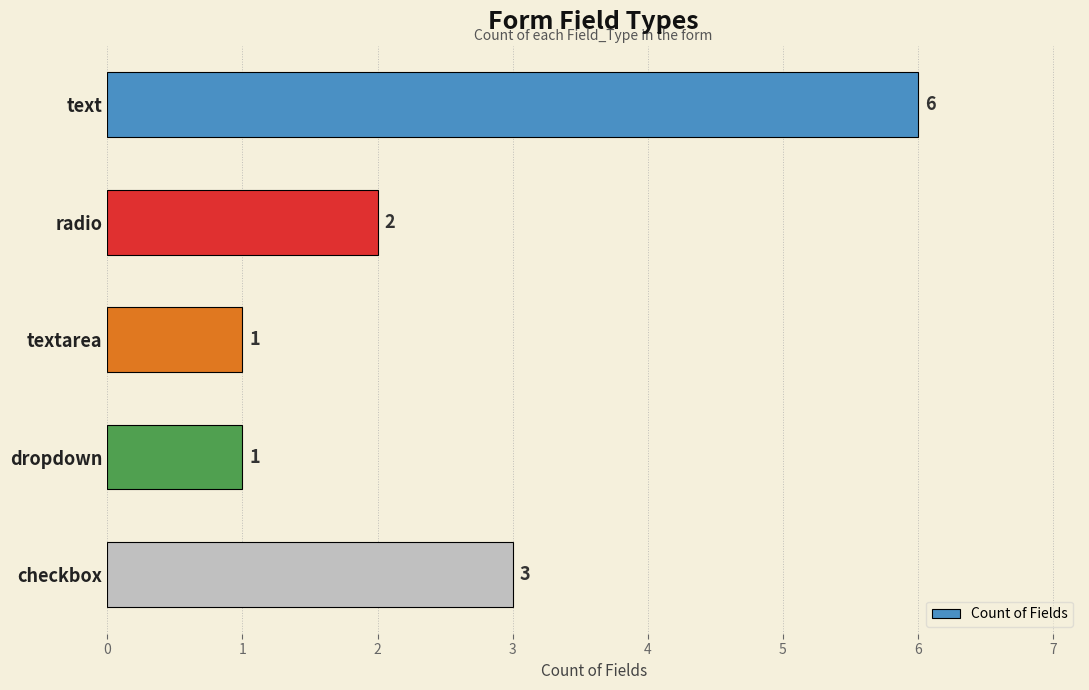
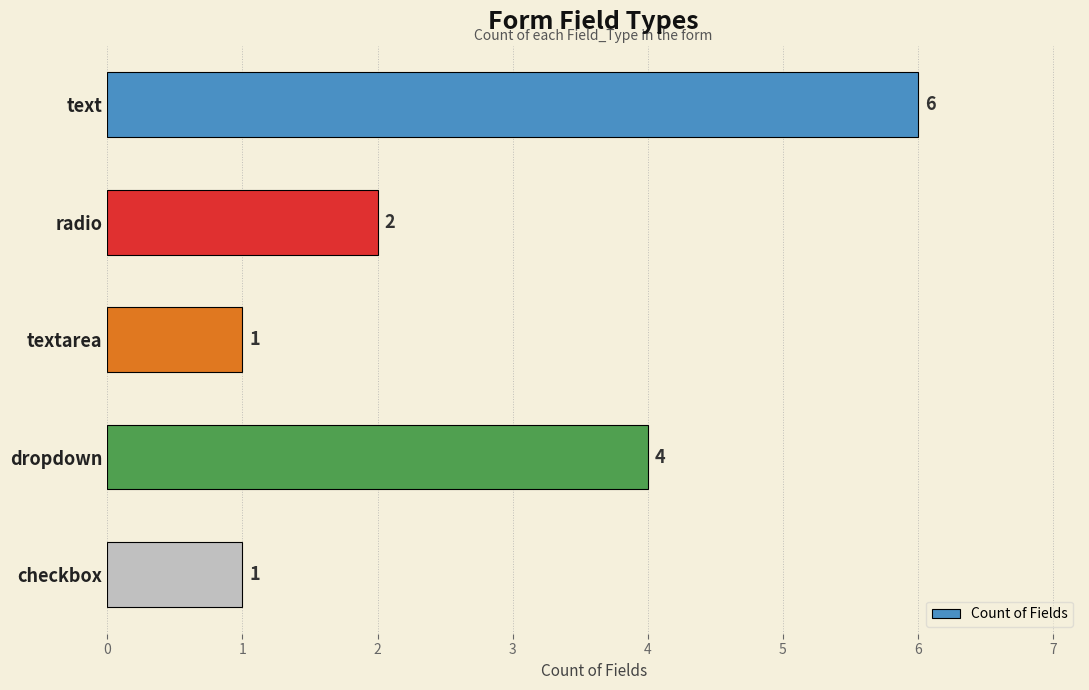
dropdown: 1 -> 4
checkbox: 3 -> 1
